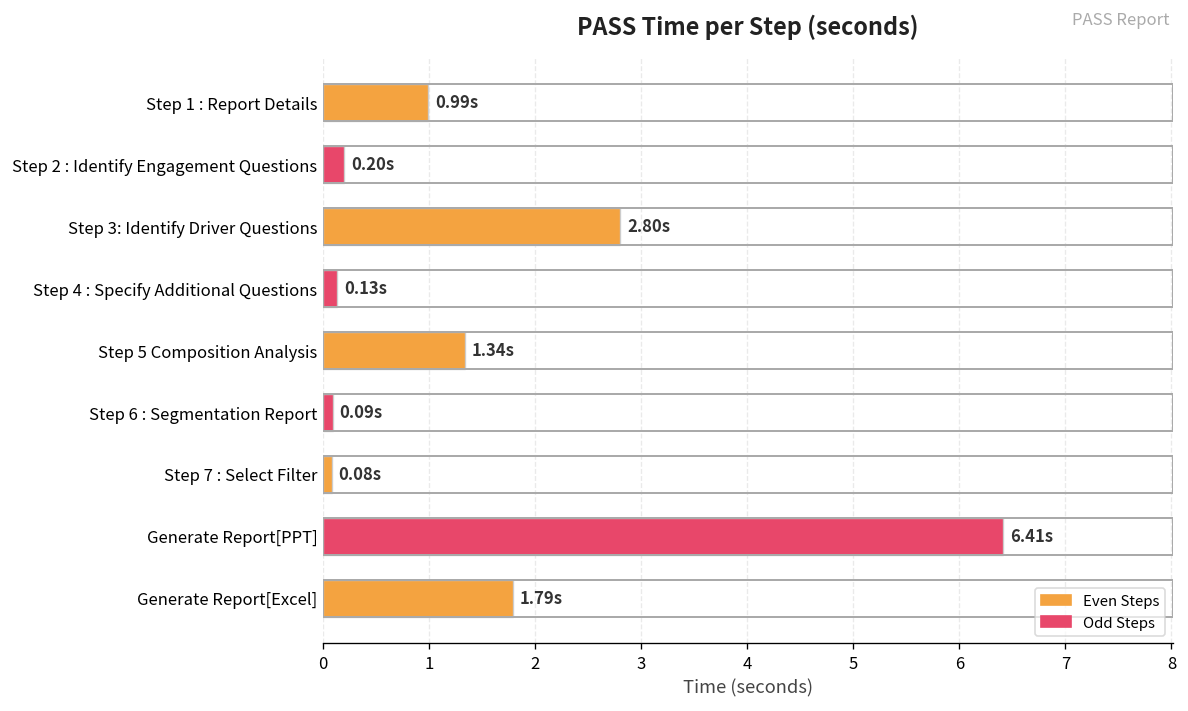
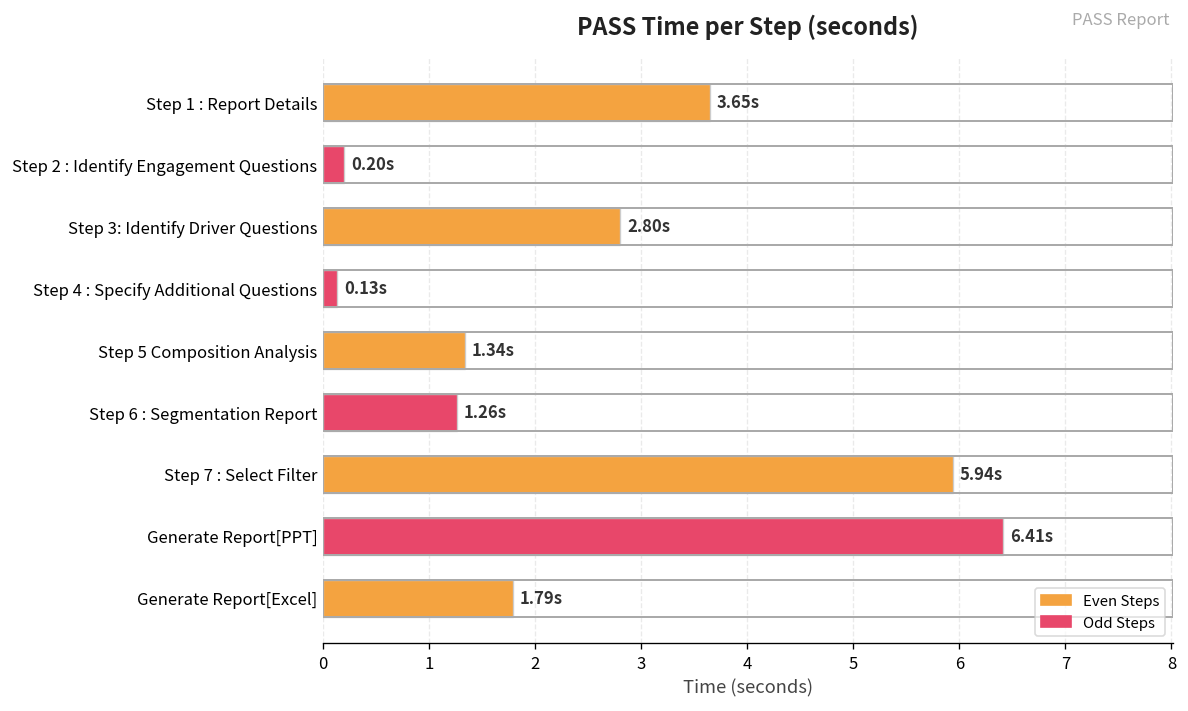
Step 1 : Report Details: 0.99s -> 3.65s
Step 6 : Segmentation Report: 0.09s -> 1.26s
Step 7 : Select Filter: 0.08s -> 5.94s
